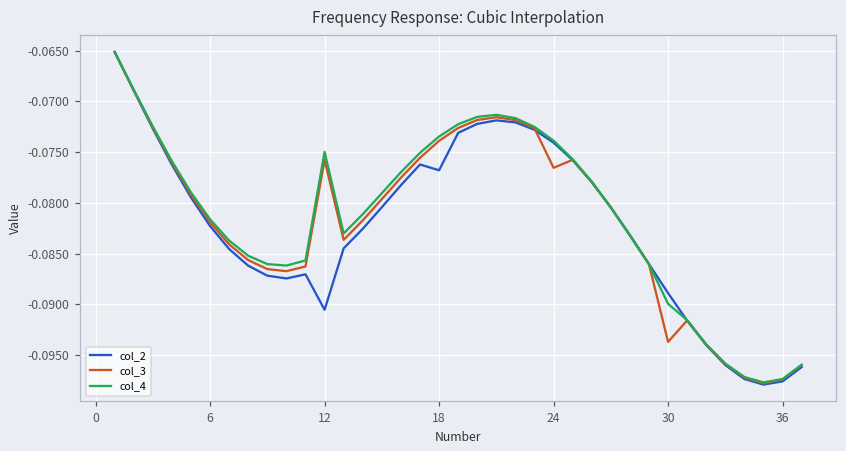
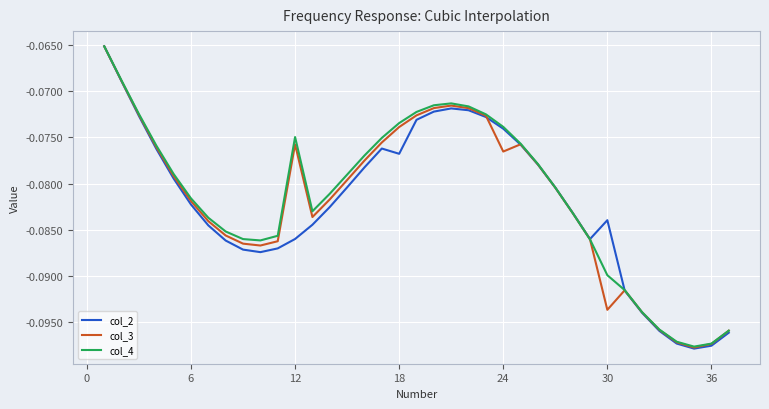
col_2, 12: -0.091 -> -0.086
col_2, 30: -0.089 -> -0.084
